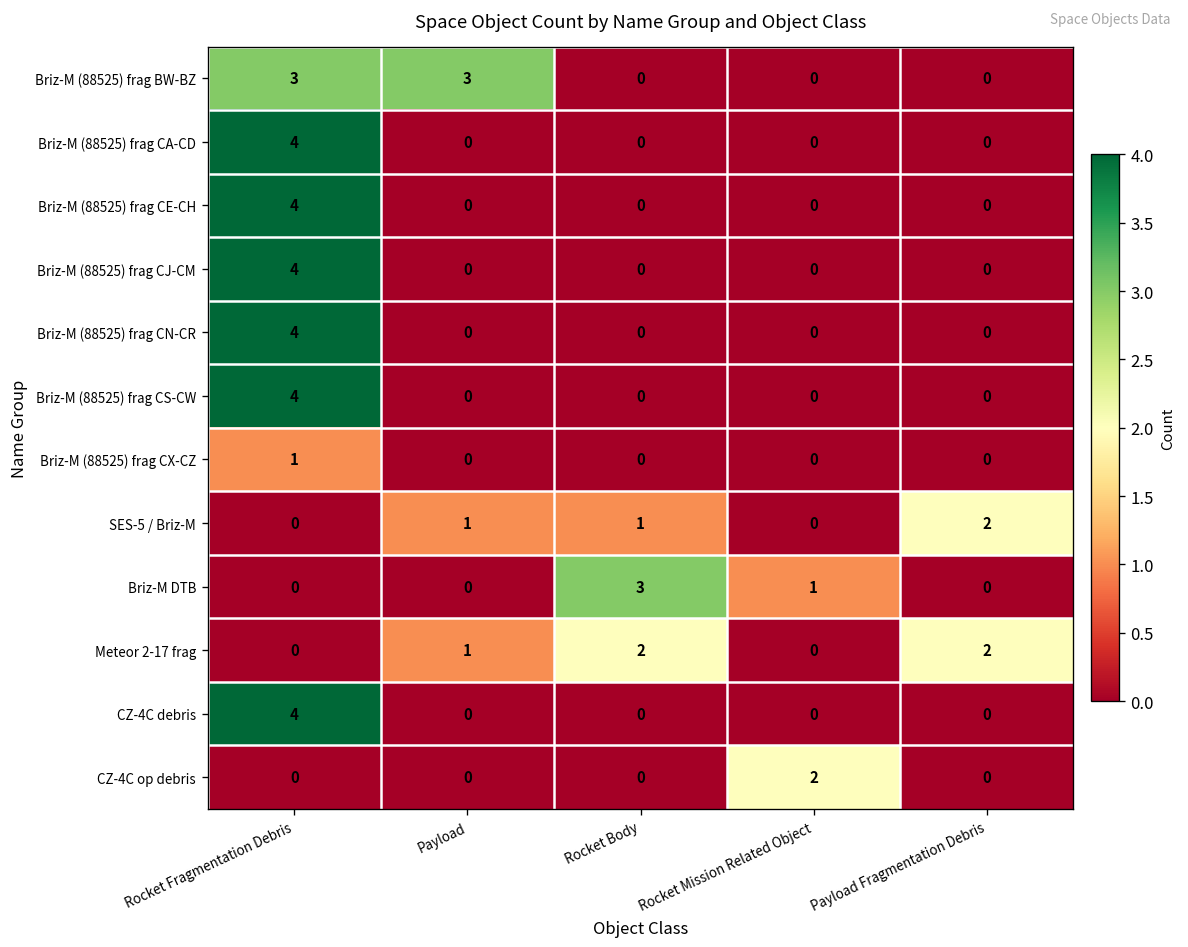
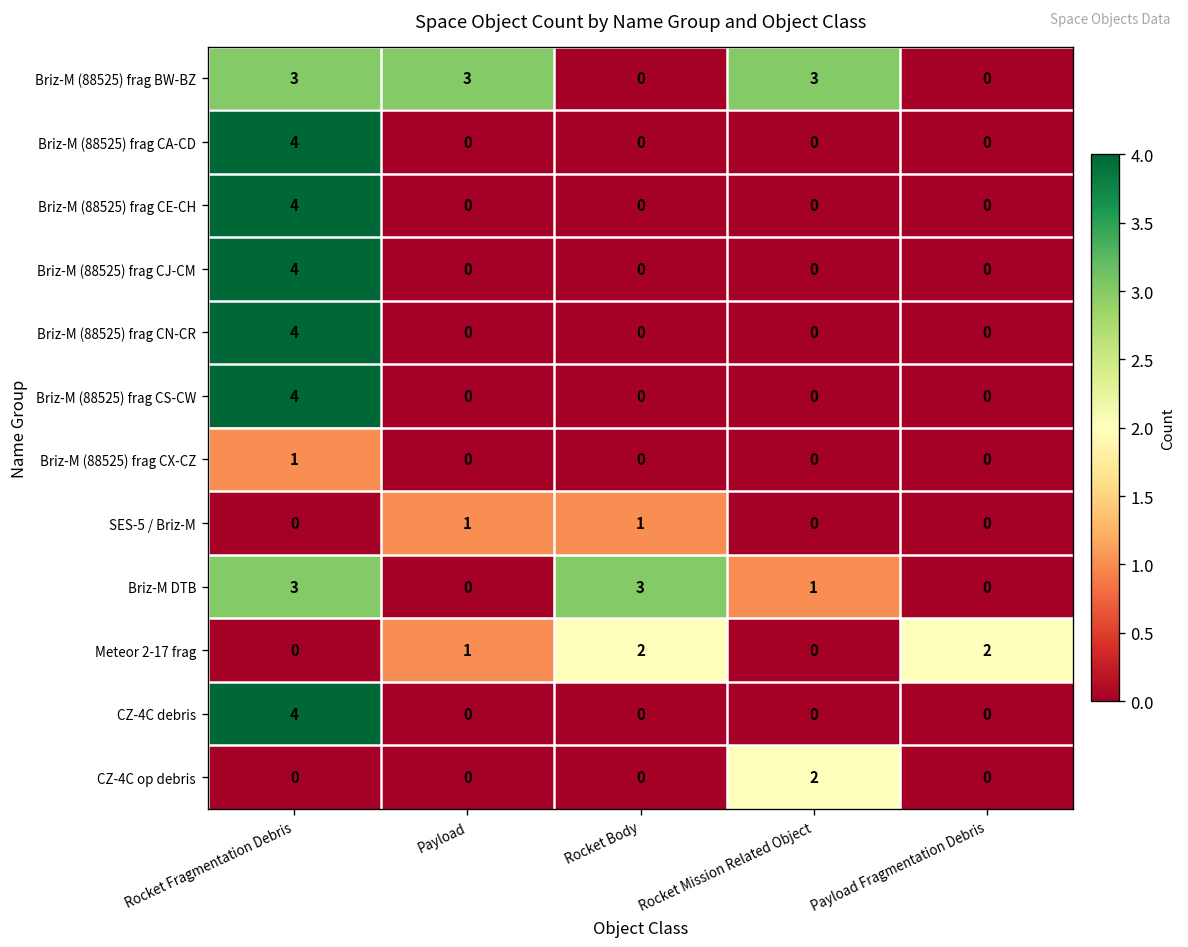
Briz-M (88525) frag BW-BZ, Rocket Mission Related Object: 0 -> 3
SES-5 / Briz-M, Payload Fragmentation Debris: 2 -> 0
Briz-M DTB, Rocket Fragmentation Debris: 0 -> 3
